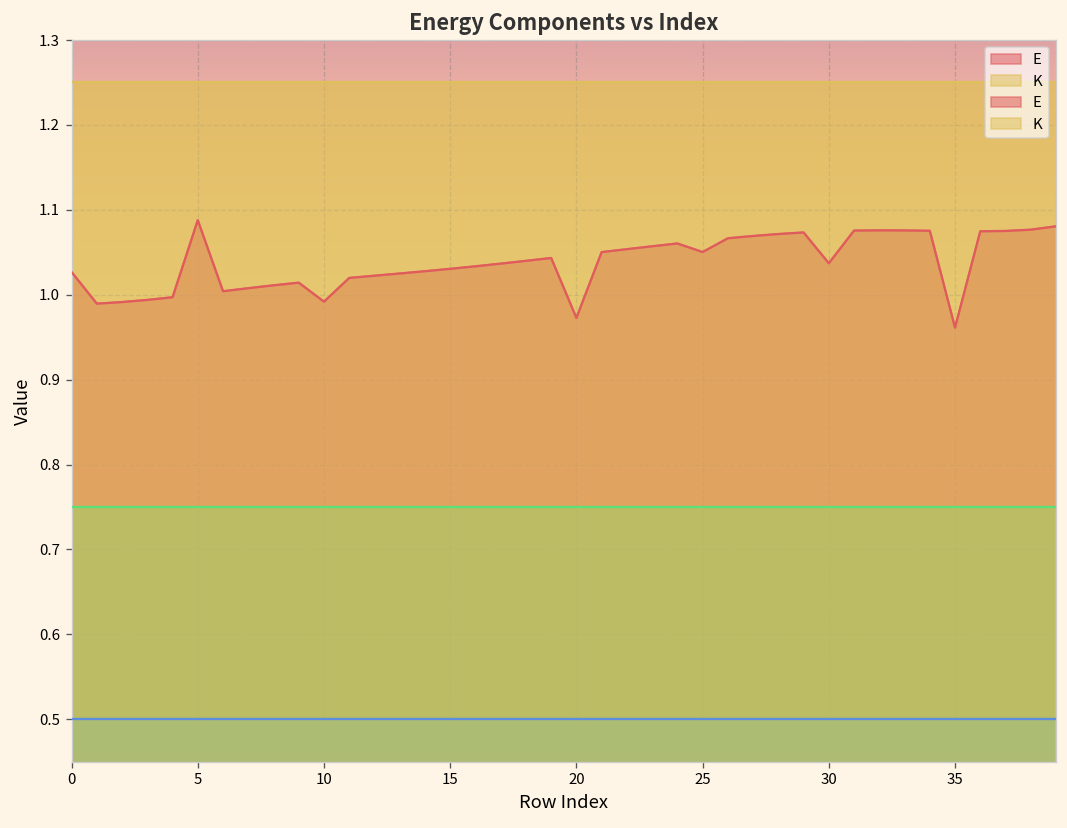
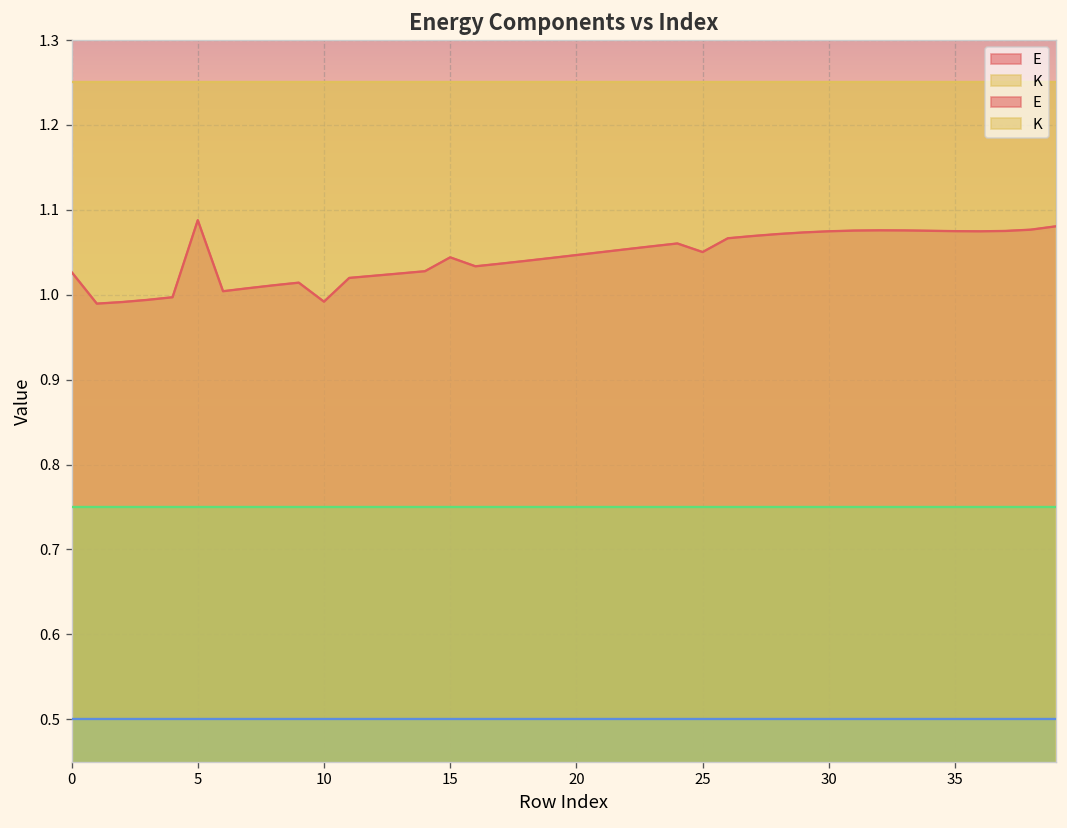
E, 15: 1.03 -> 1.04
E, 20: 0.97 -> 1.05
E, 30: 1.04 -> 1.07
E, 35: 0.96 -> 1.07
